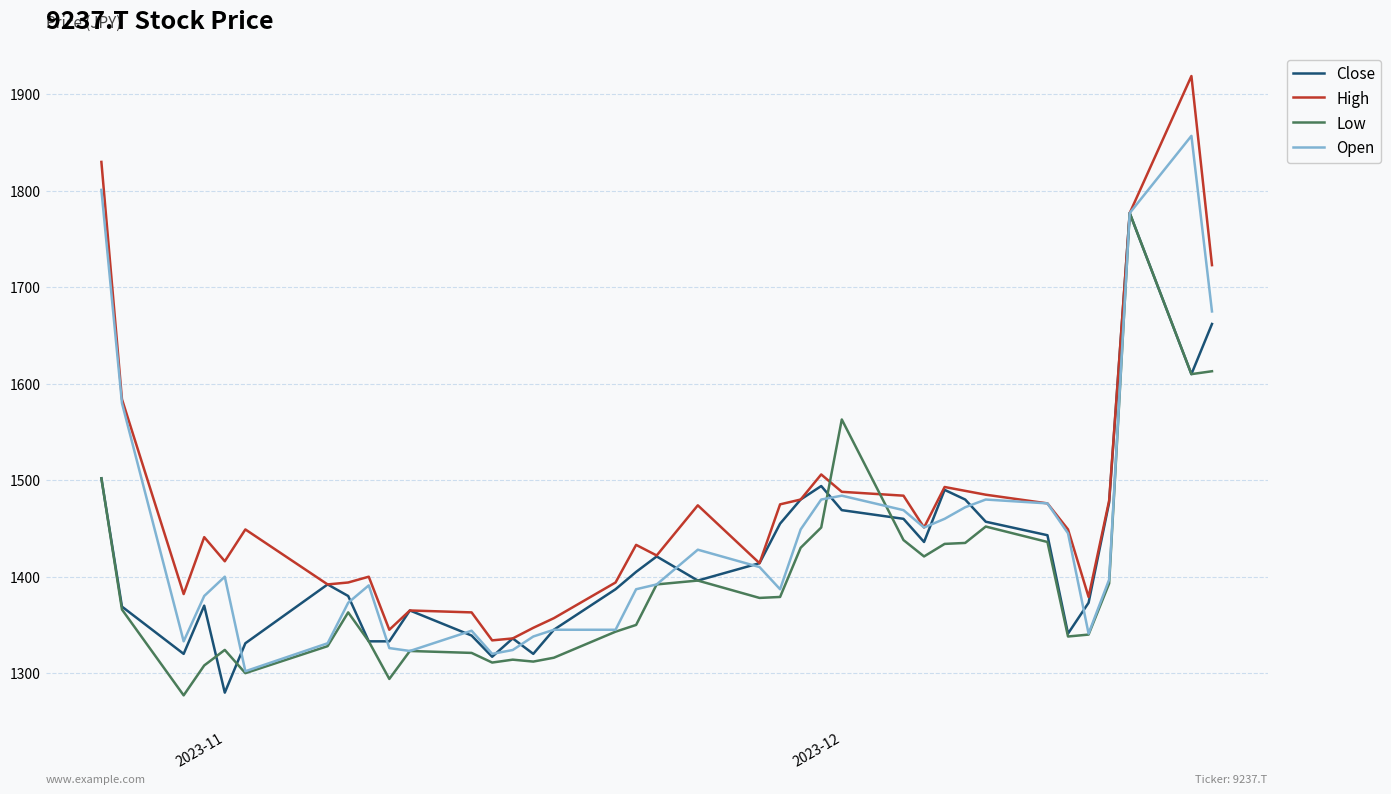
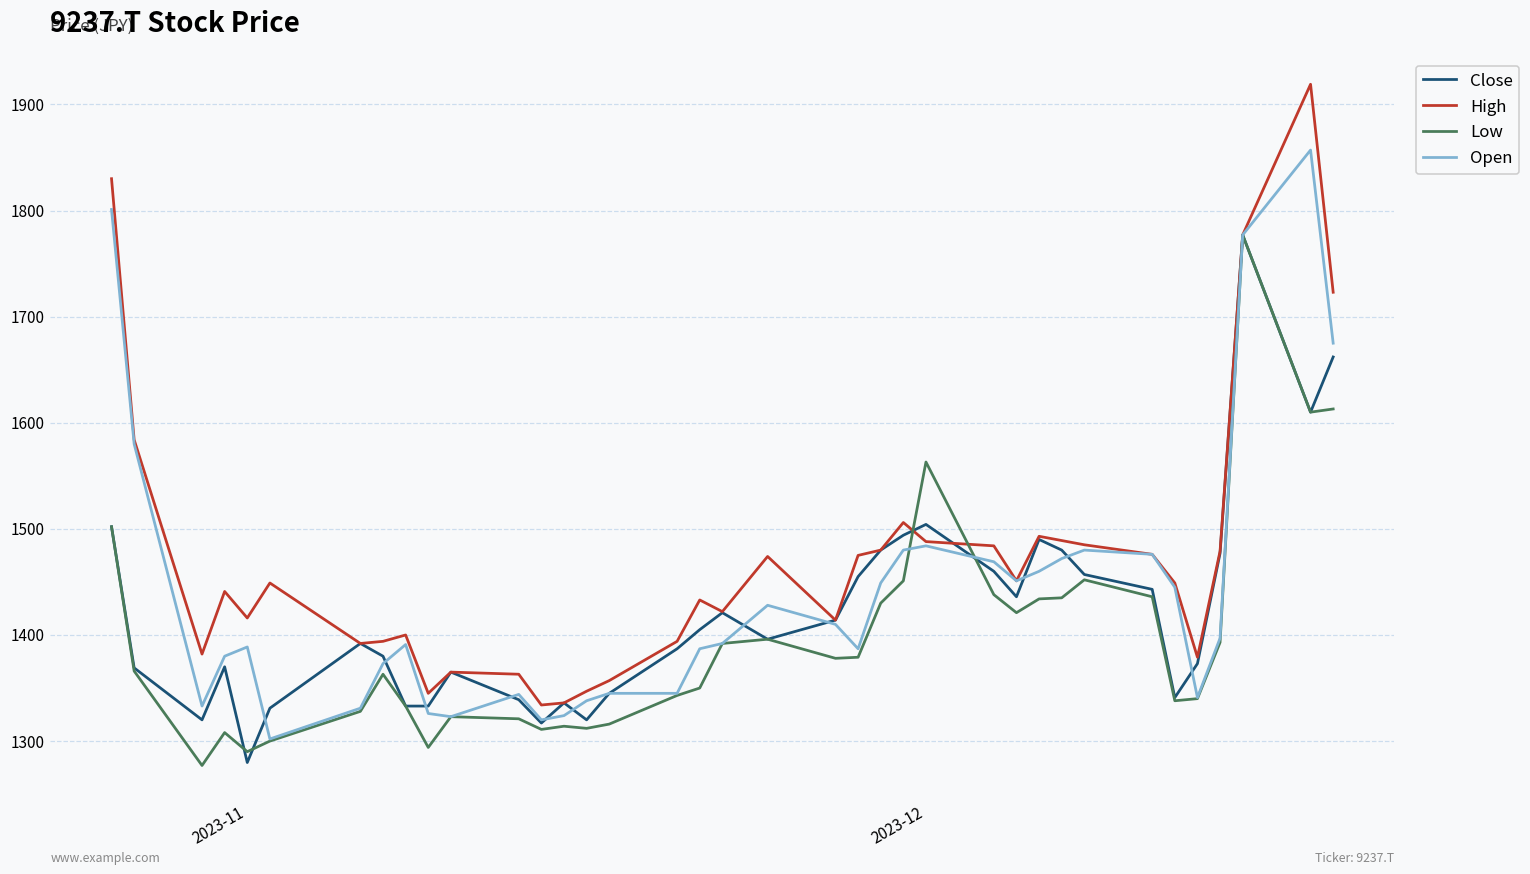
Low, 2023-11: 1320 -> 1290
Open, 2023-11: 1400 -> 1390
Close, 2023-12: 1470 -> 1500
